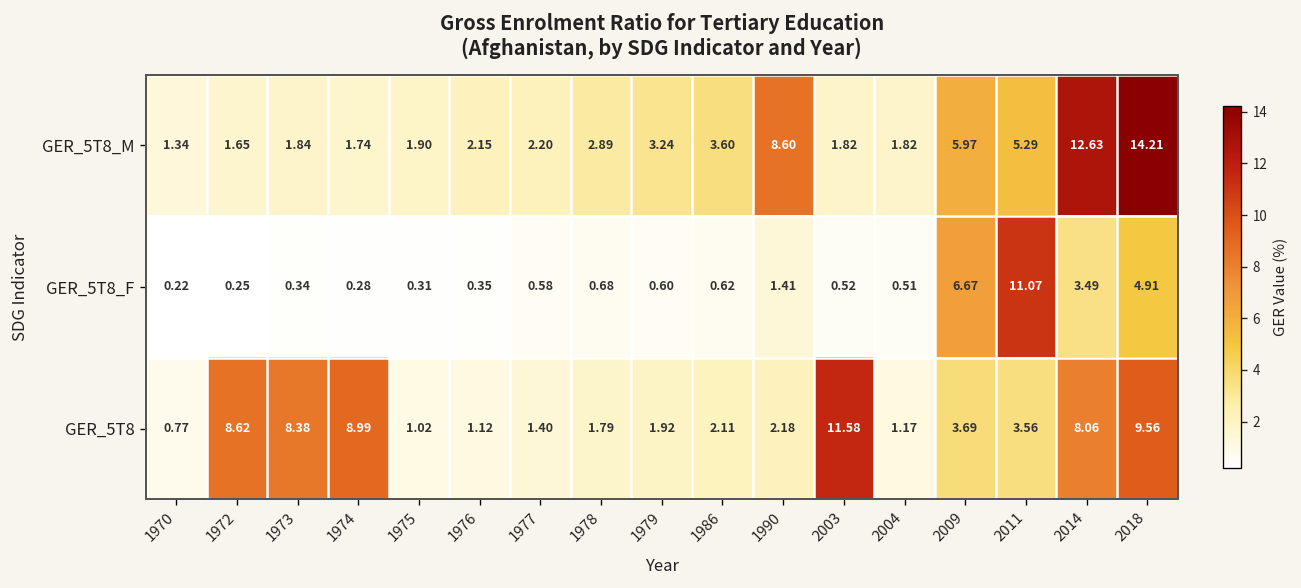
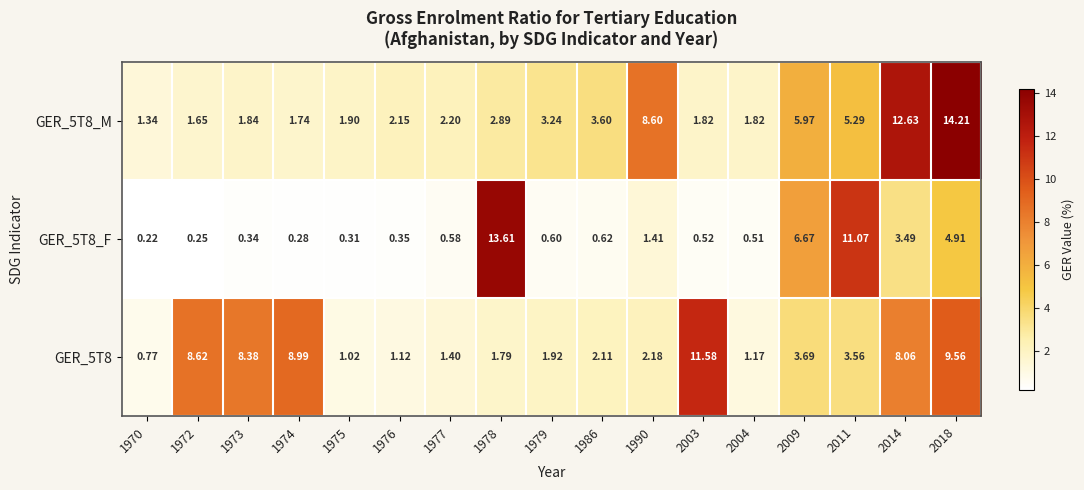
GER_5T8_F, 1978: 0.68 -> 13.61
